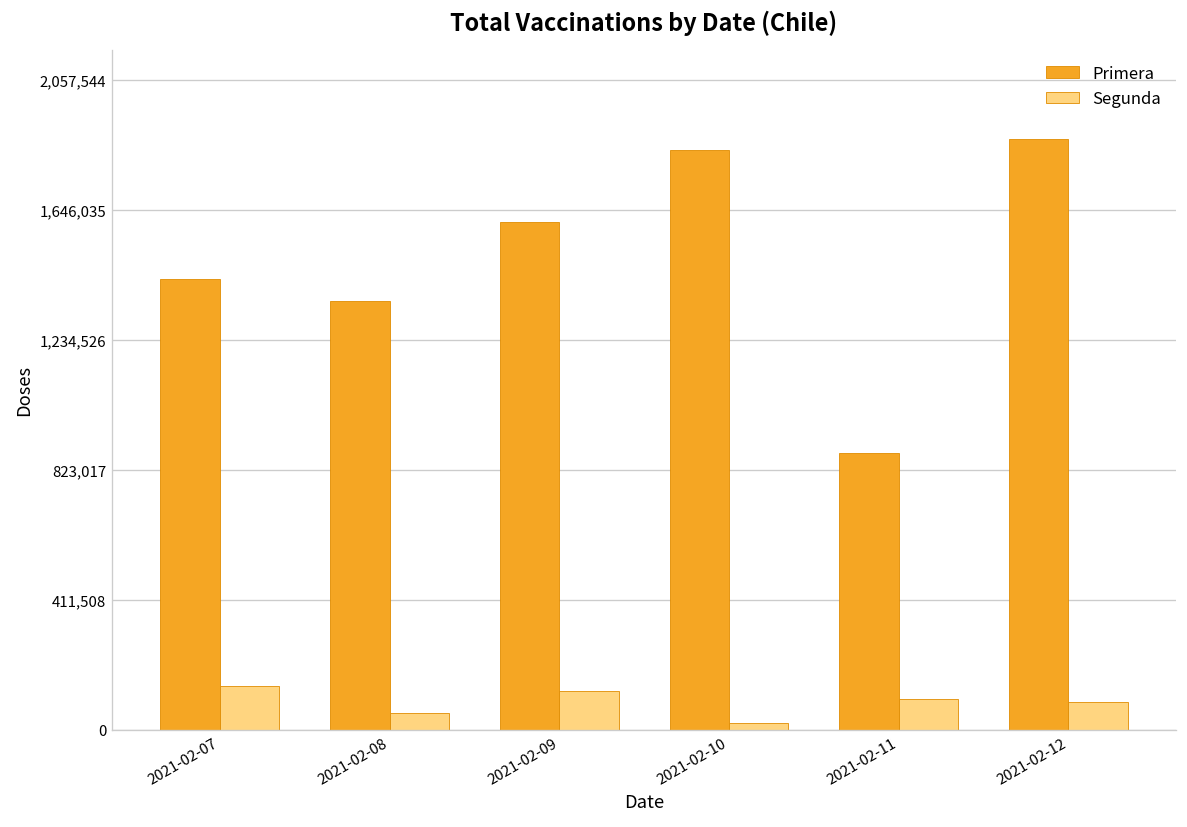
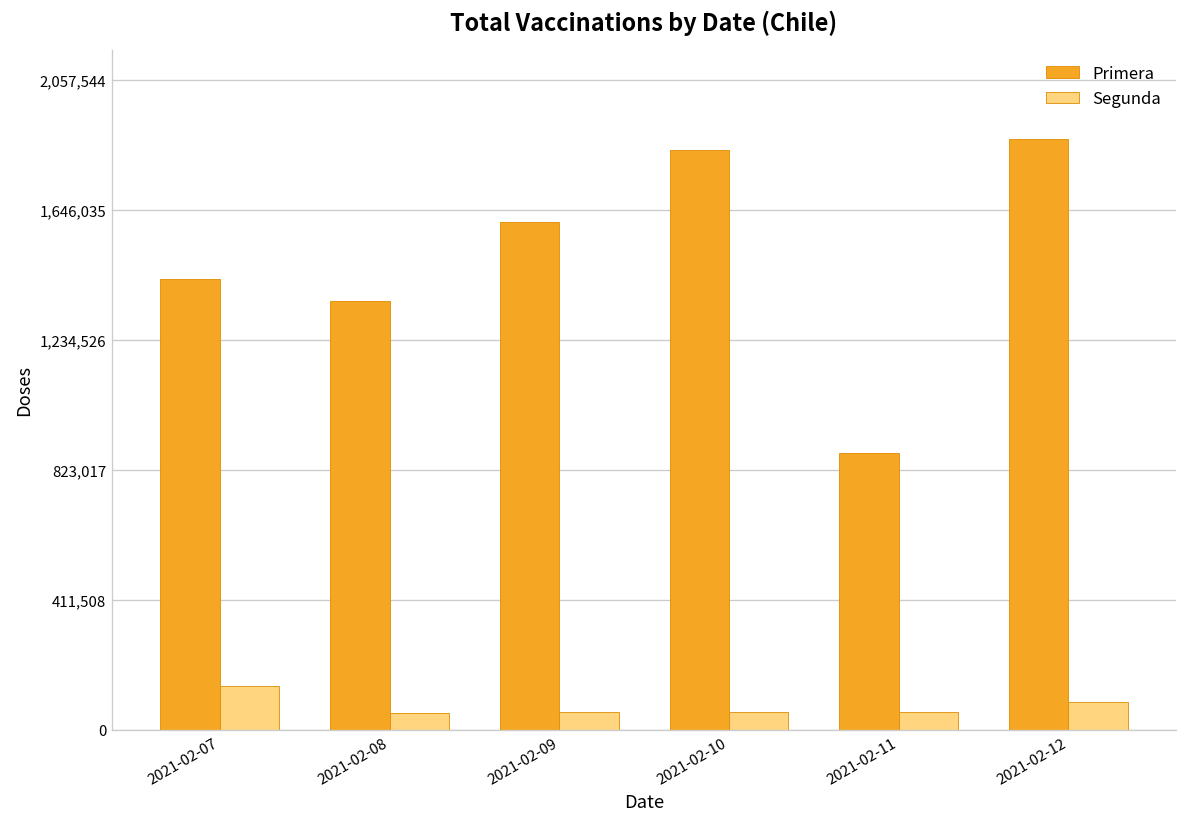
Segunda, 2021-02-09: 120,000 -> 60,000
Segunda, 2021-02-10: 20,000 -> 60,000
Segunda, 2021-02-11: 100,000 -> 60,000
